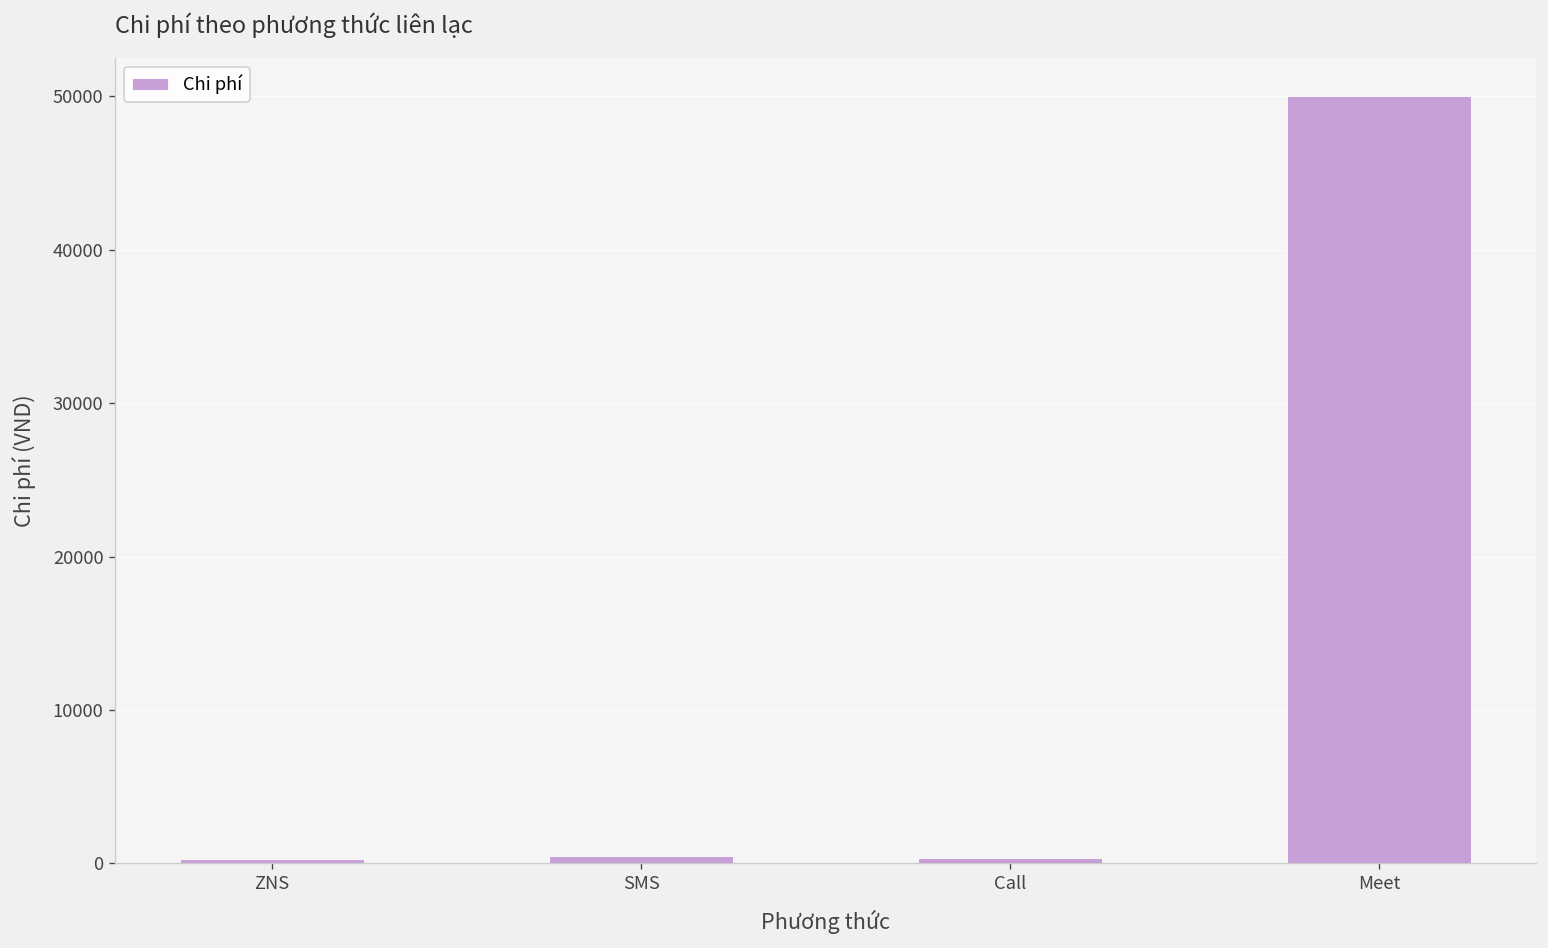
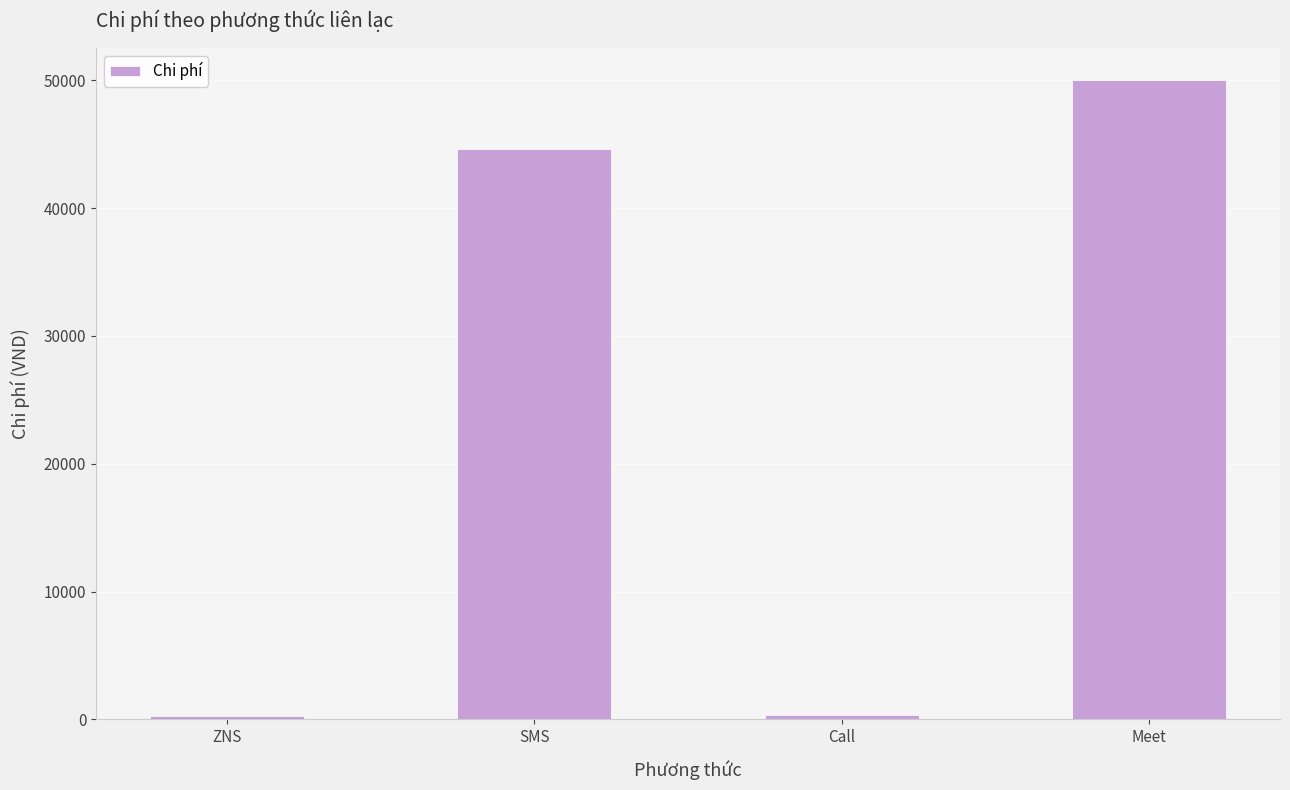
SMS: 500 -> 44600
